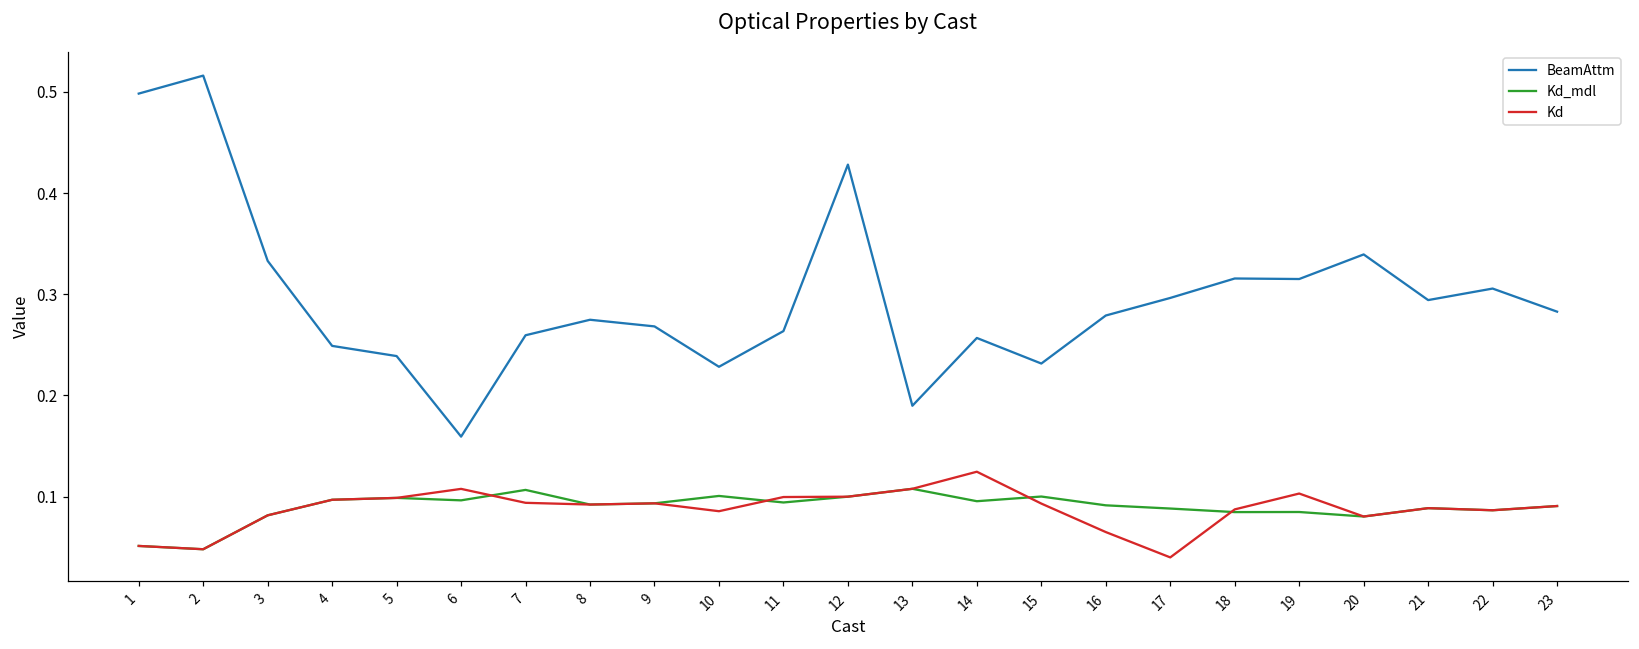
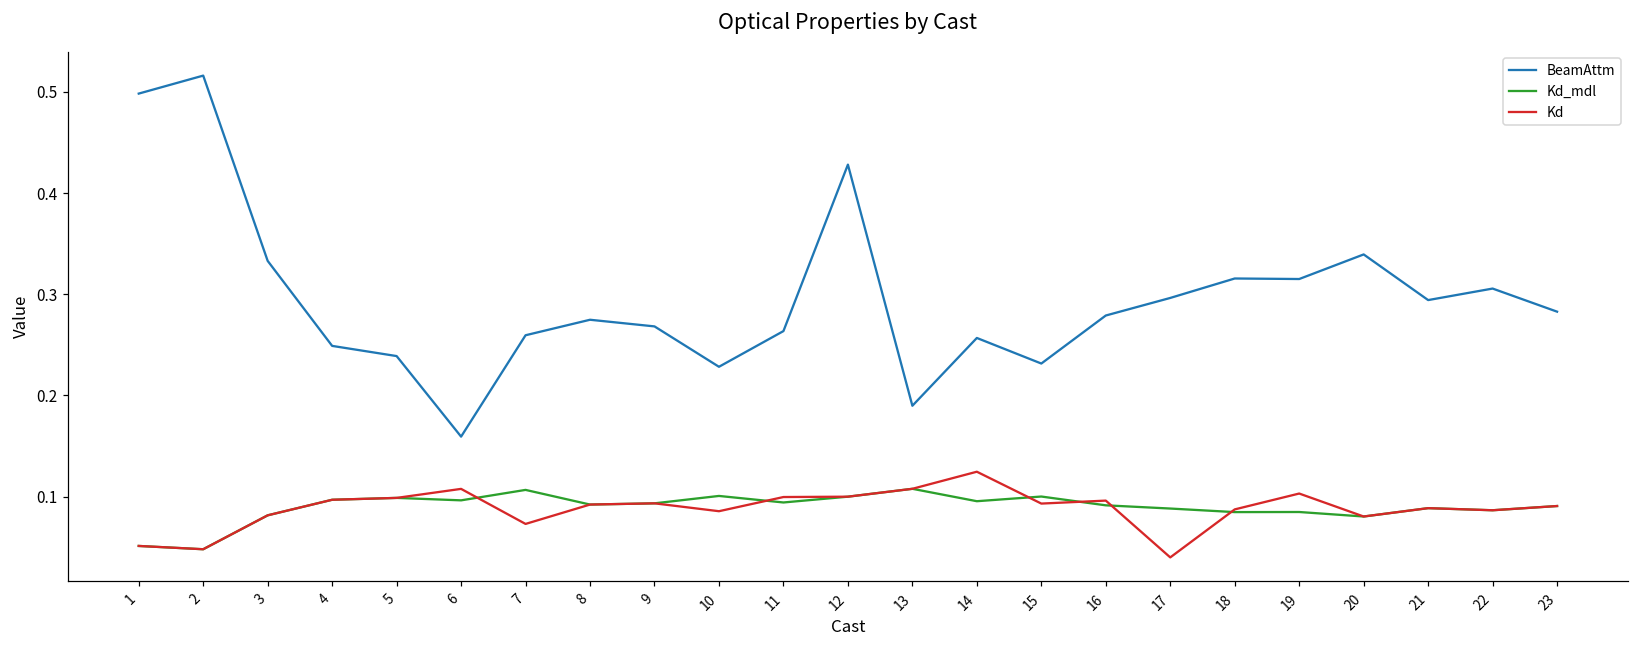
Kd, 7: 0.09 -> 0.07
Kd, 16: 0.06 -> 0.10
